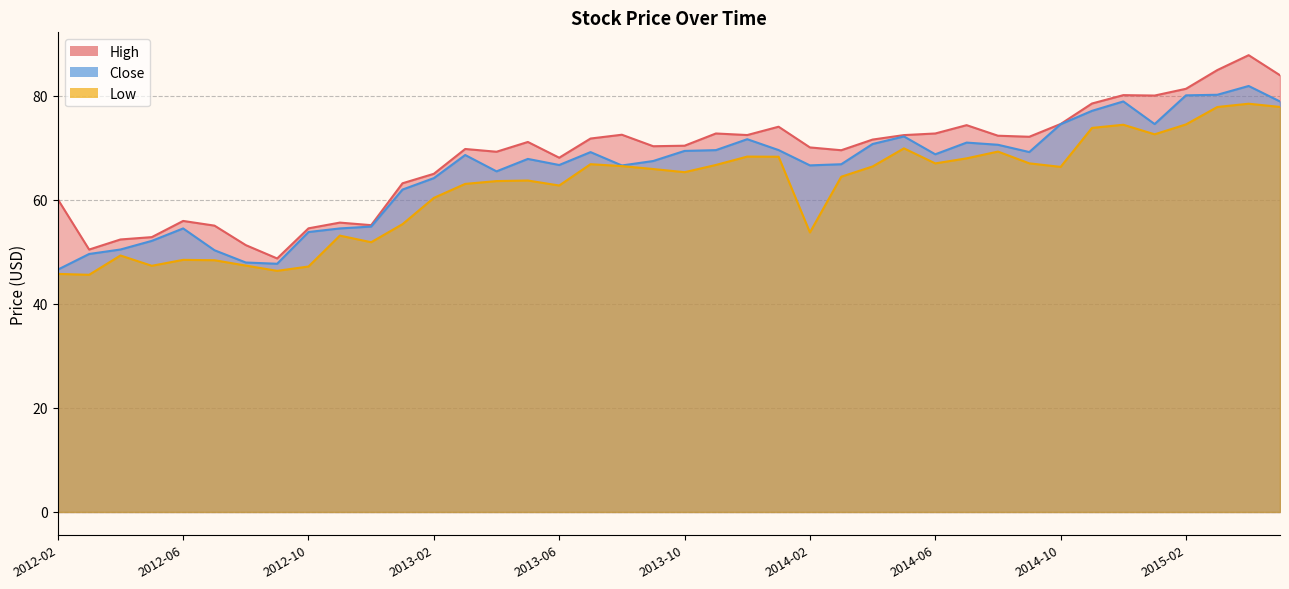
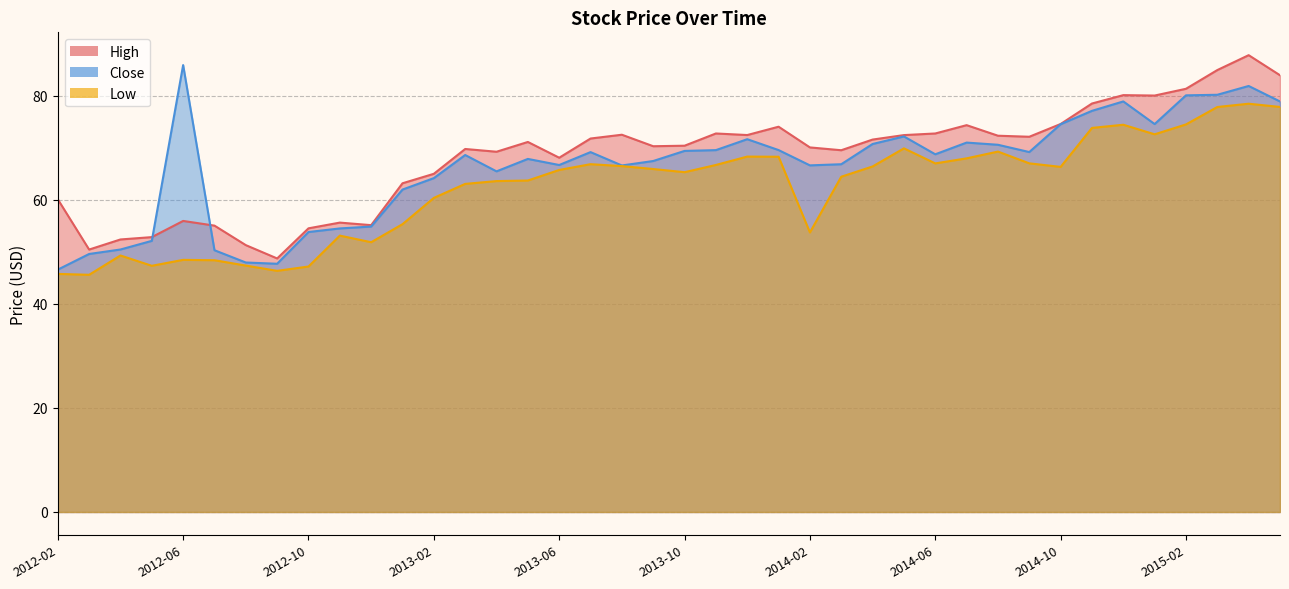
Close, 2012-06: 55 -> 86
Low, 2013-06: 63 -> 66
